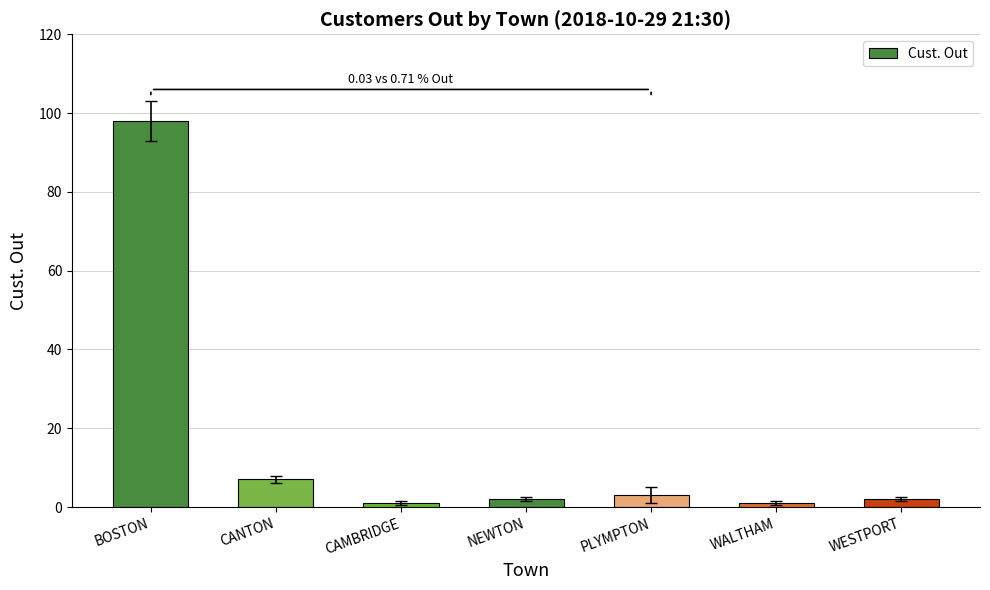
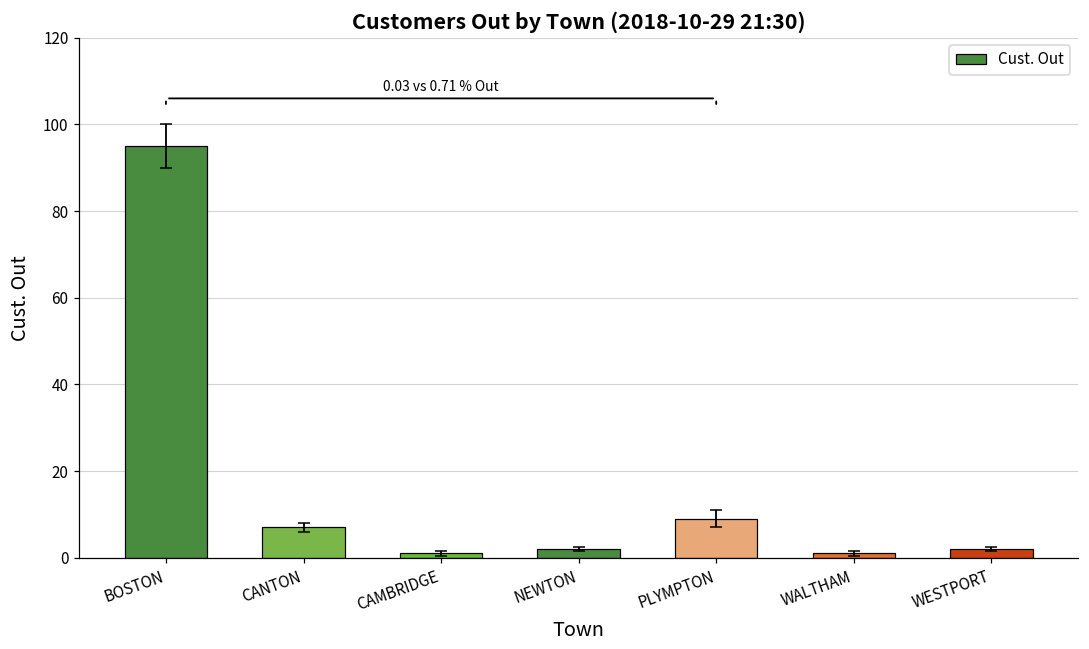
Cust. Out, BOSTON: 98 -> 95
Cust. Out, PLYMPTON: 3 -> 9
